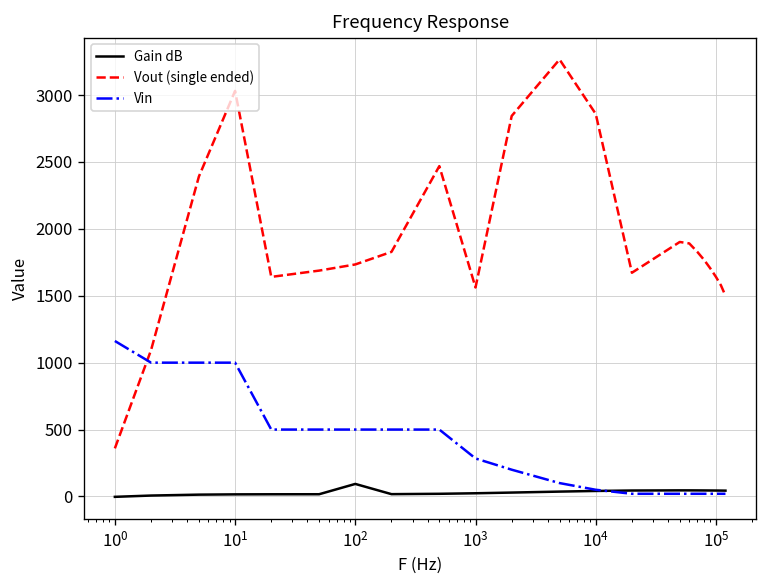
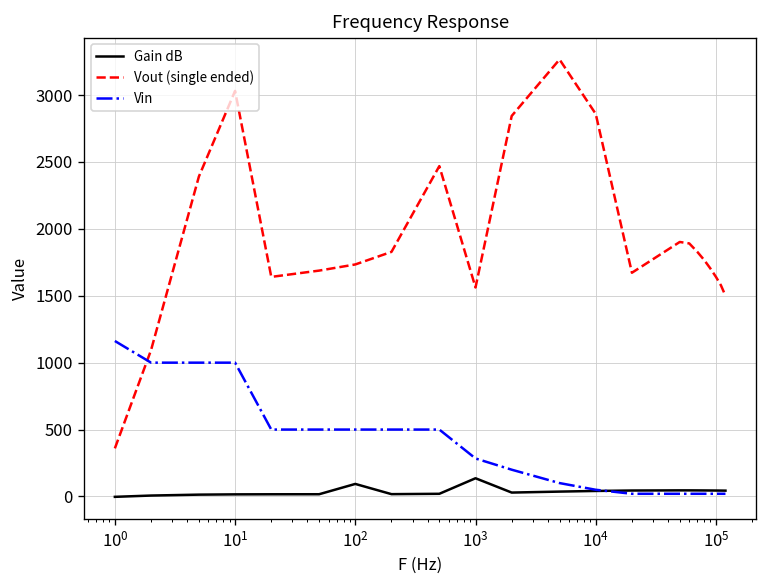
Gain dB, 10^3: 20 -> 140
